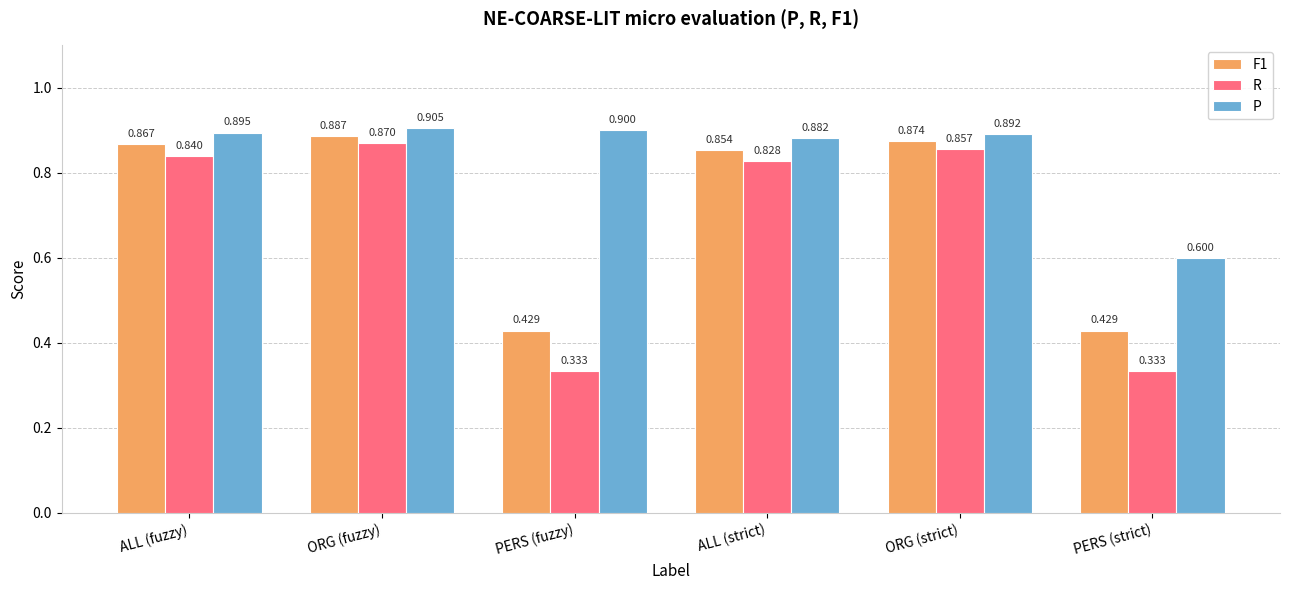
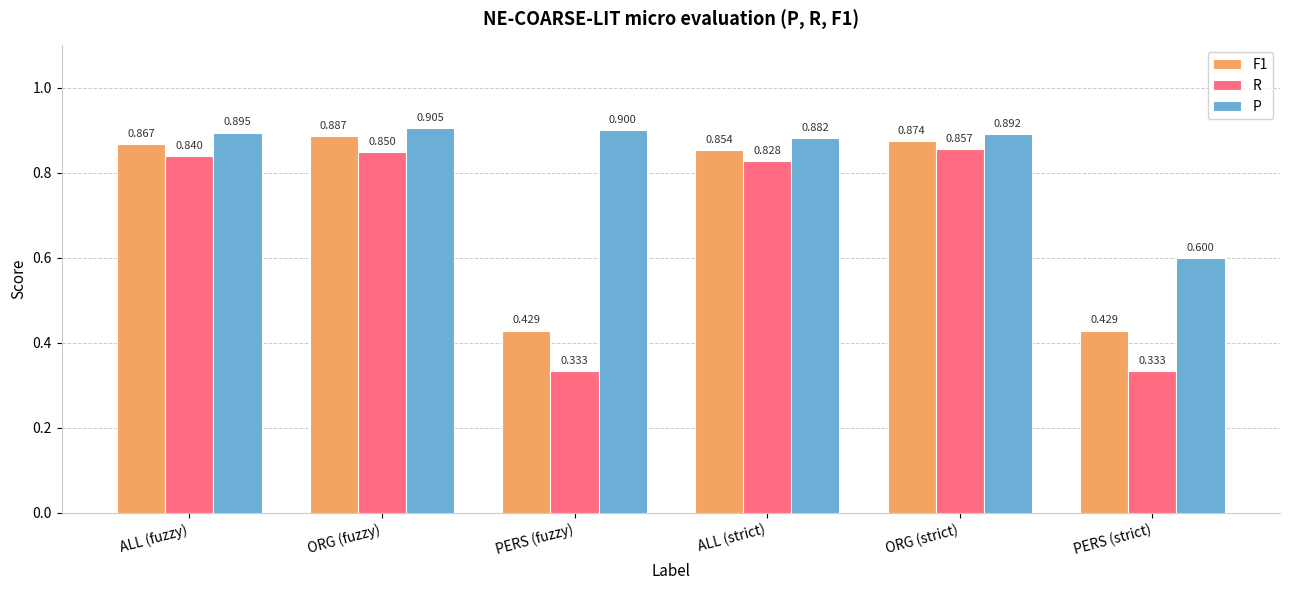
R, ORG (fuzzy): 0.870 -> 0.850
